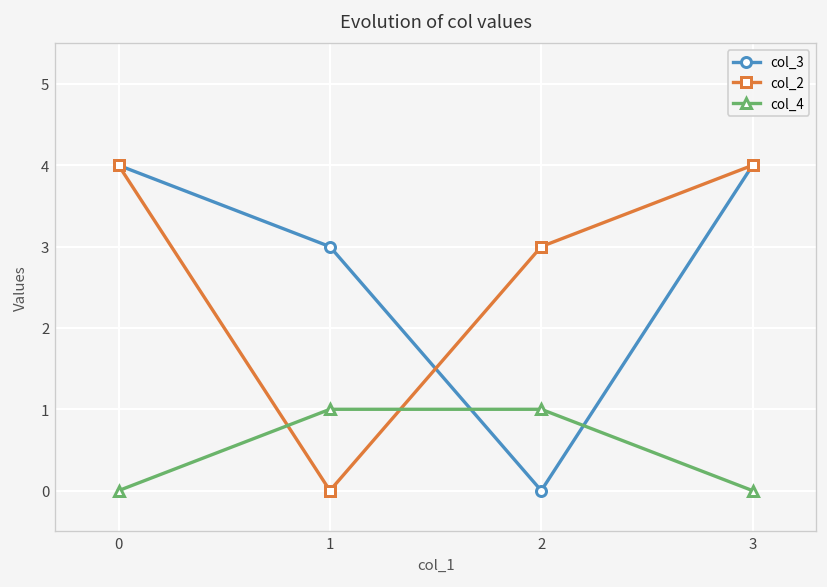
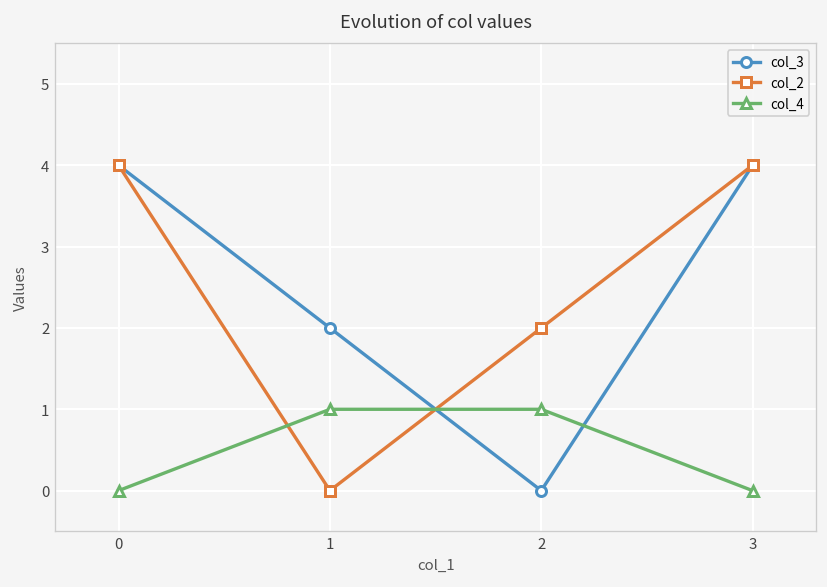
col_3, 1: 3 -> 2
col_2, 2: 3 -> 2
